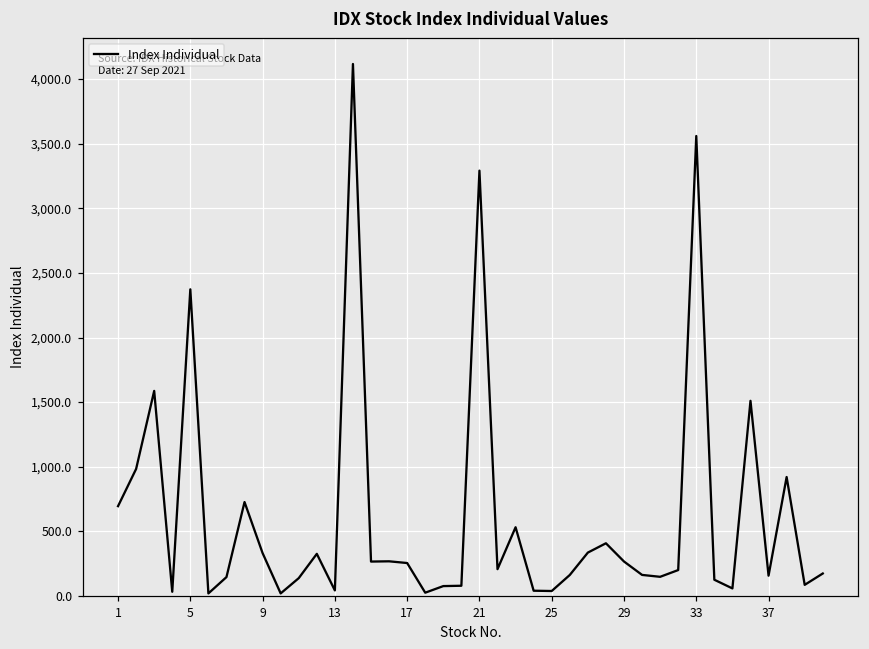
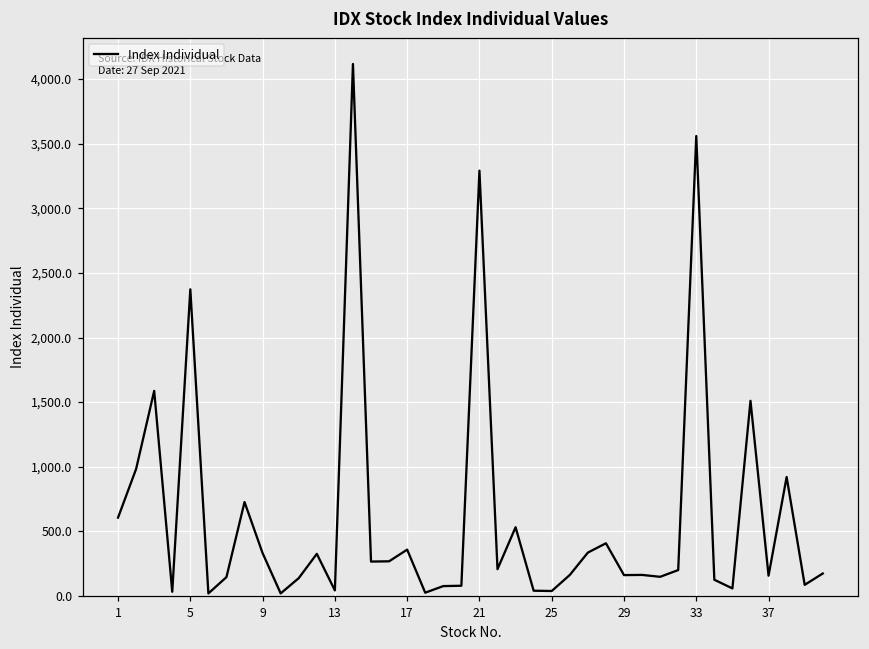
1: 690 -> 610
17: 250 -> 360
29: 270 -> 160
